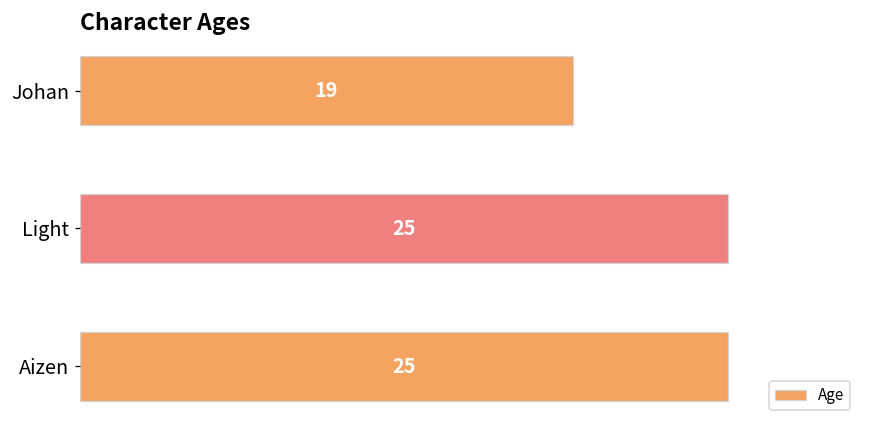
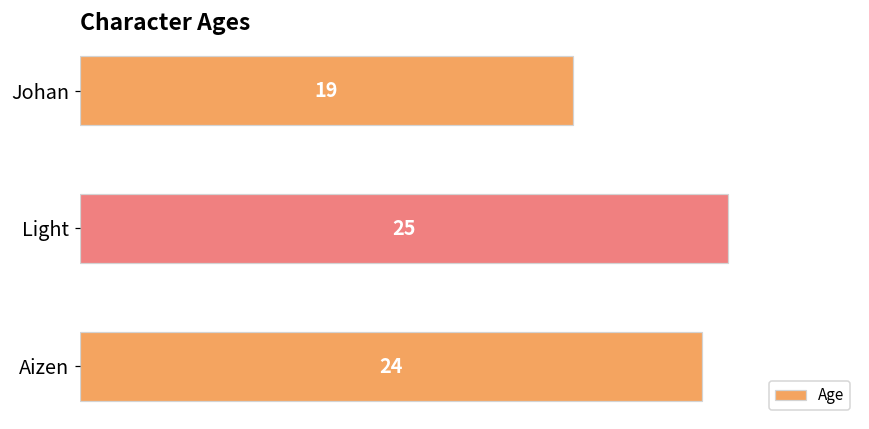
Aizen: 25 -> 24
